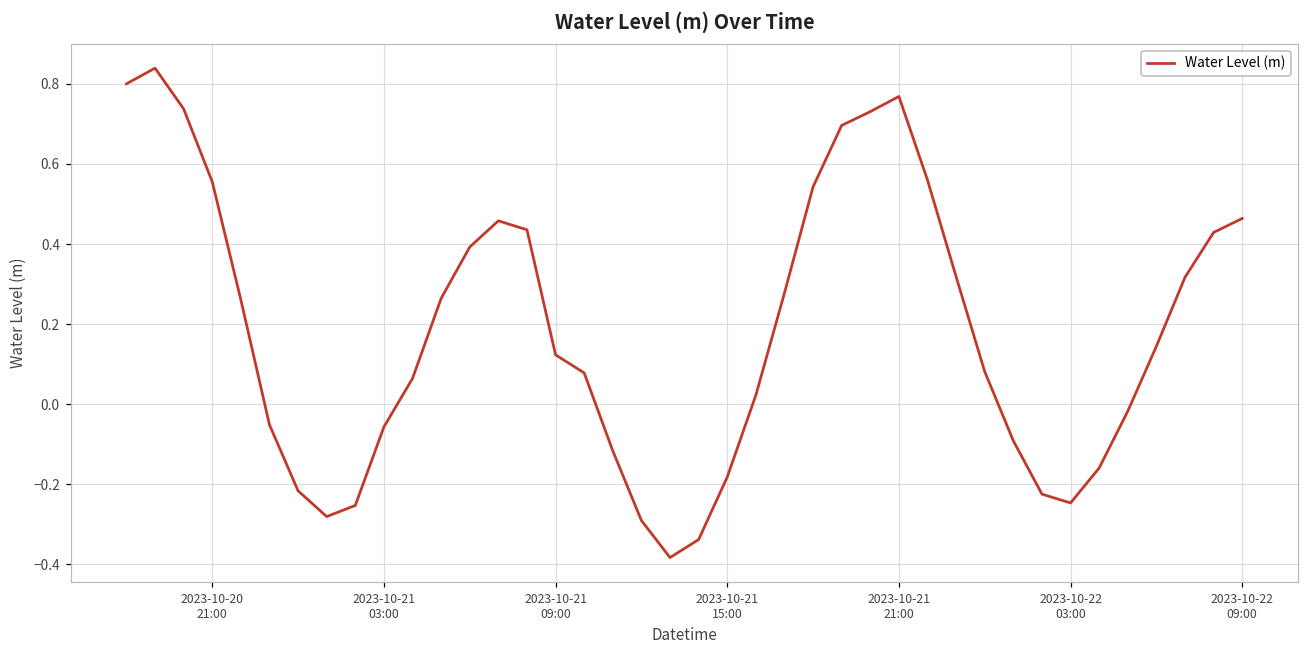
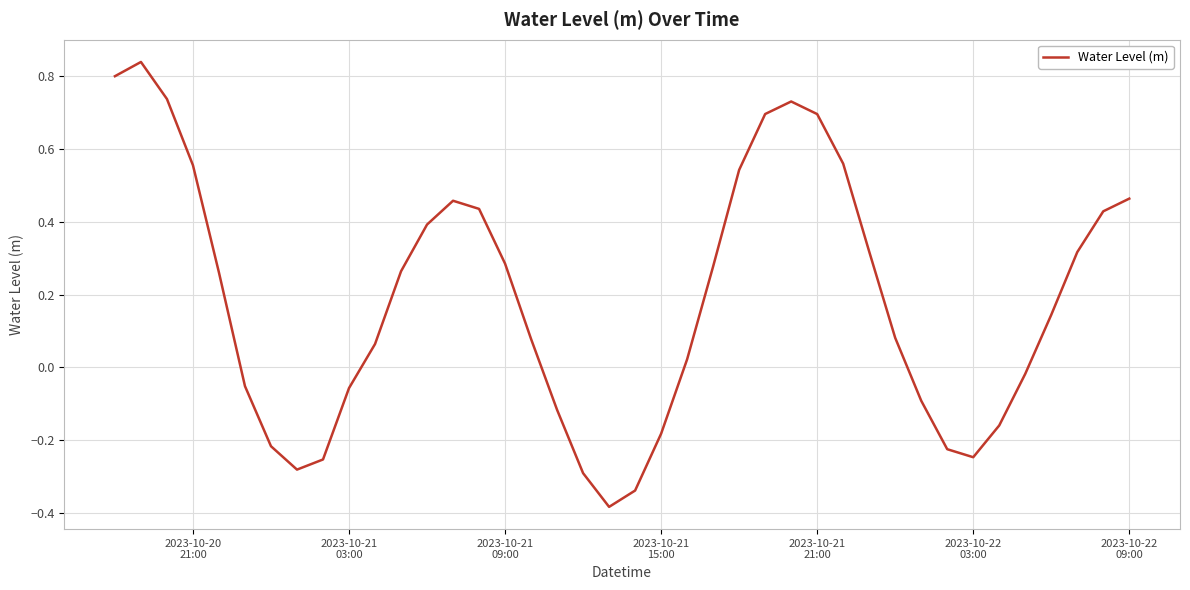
2023-10-21 09:00: 0.12 -> 0.29
2023-10-21 21:00: 0.77 -> 0.70
